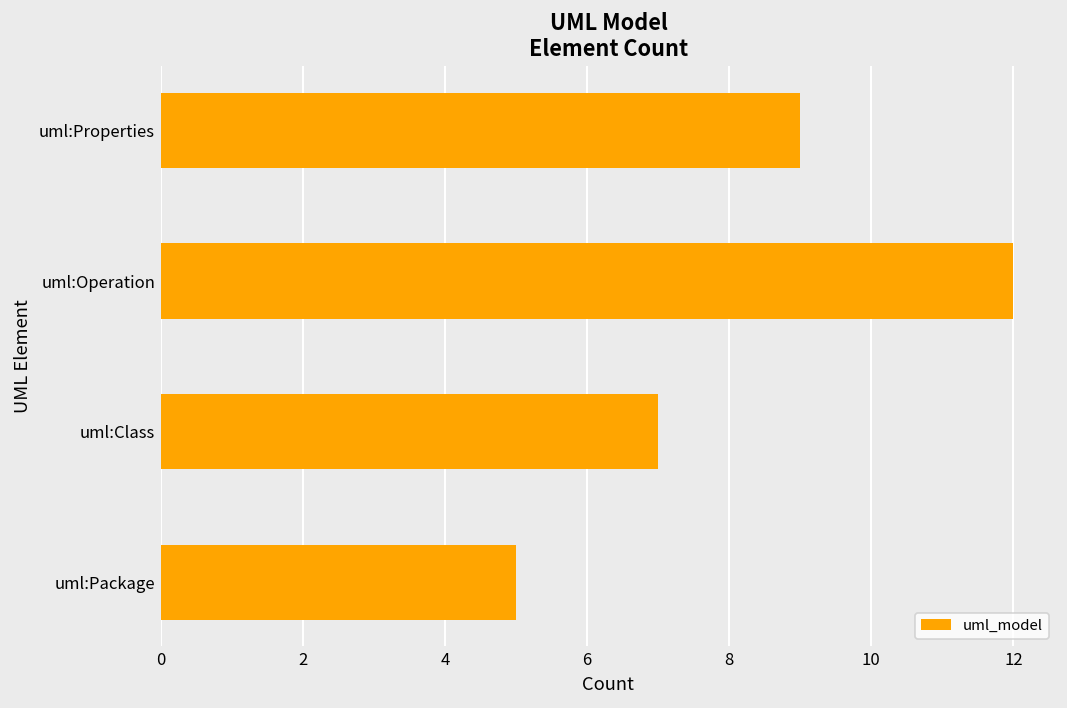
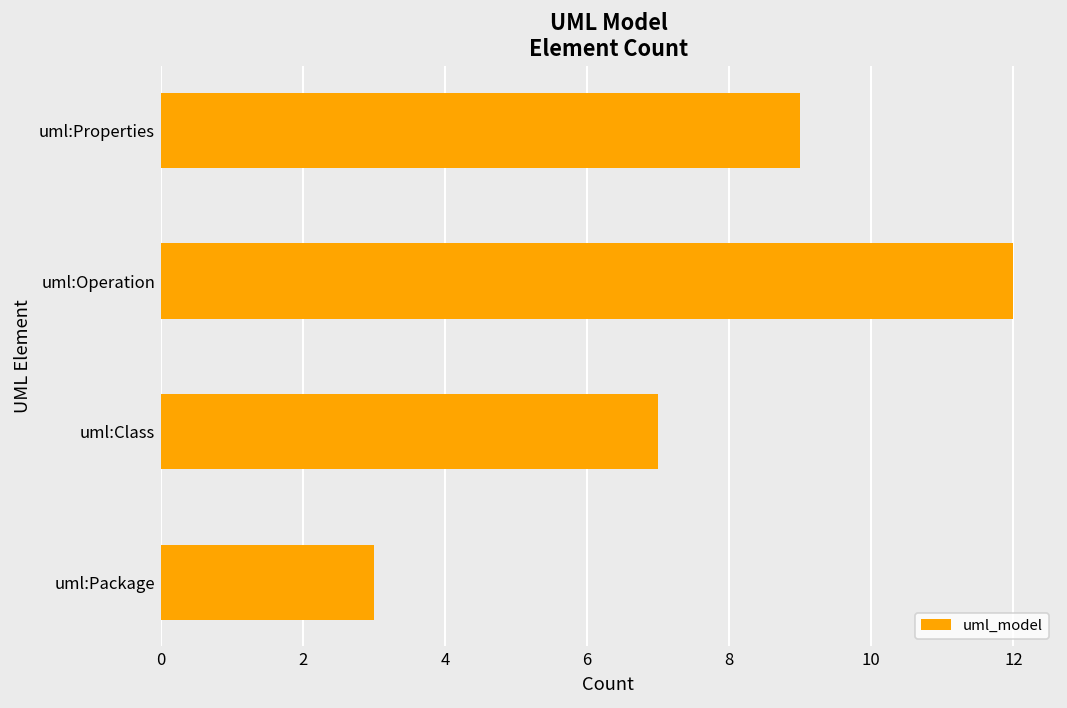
uml:Package: 5 -> 3
